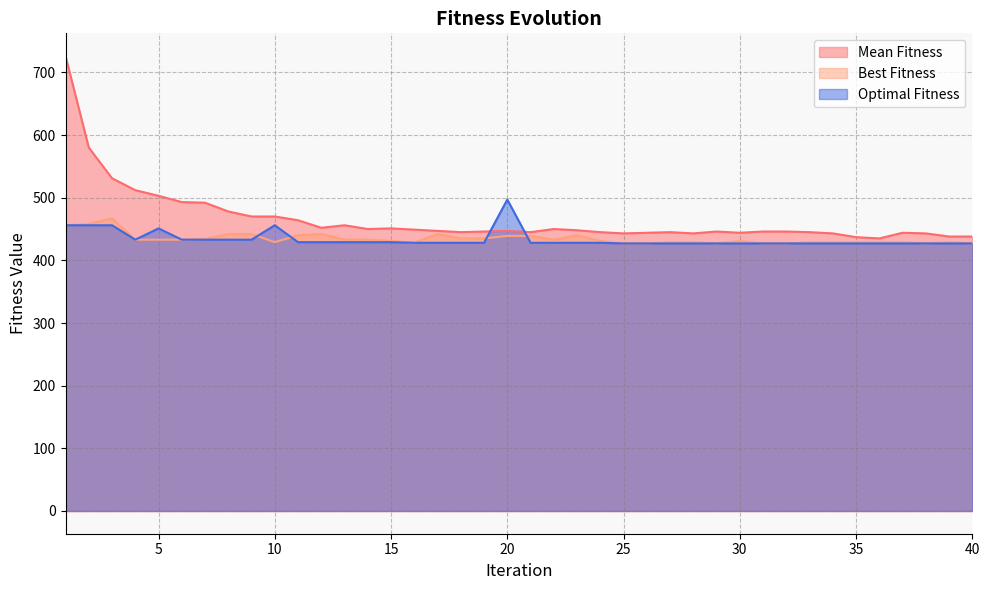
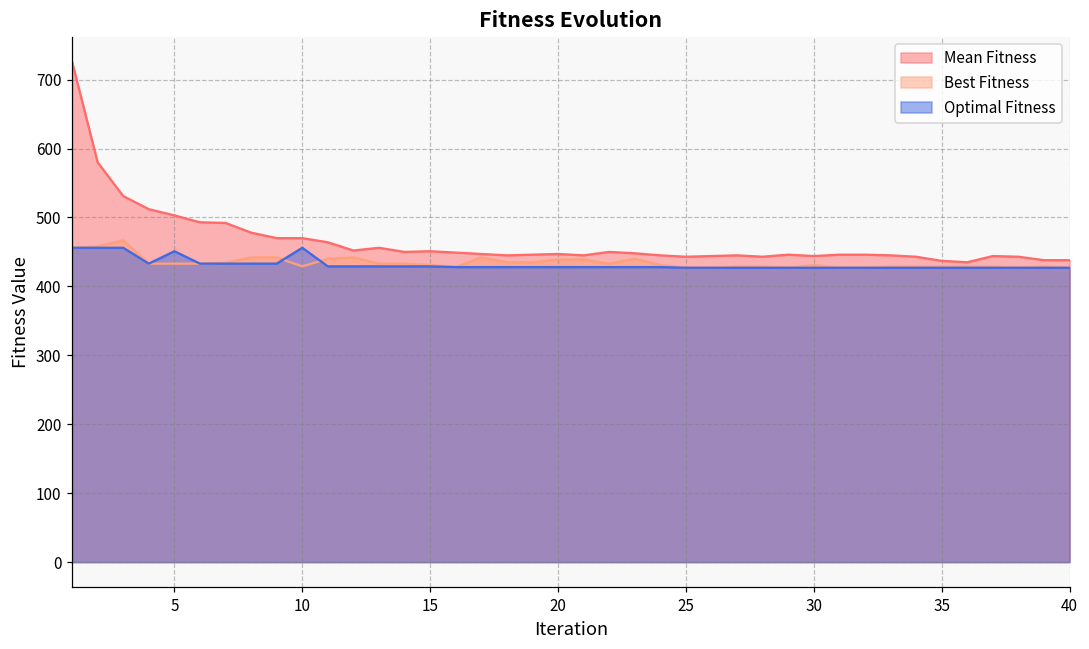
Optimal Fitness, 20: 500 -> 430
